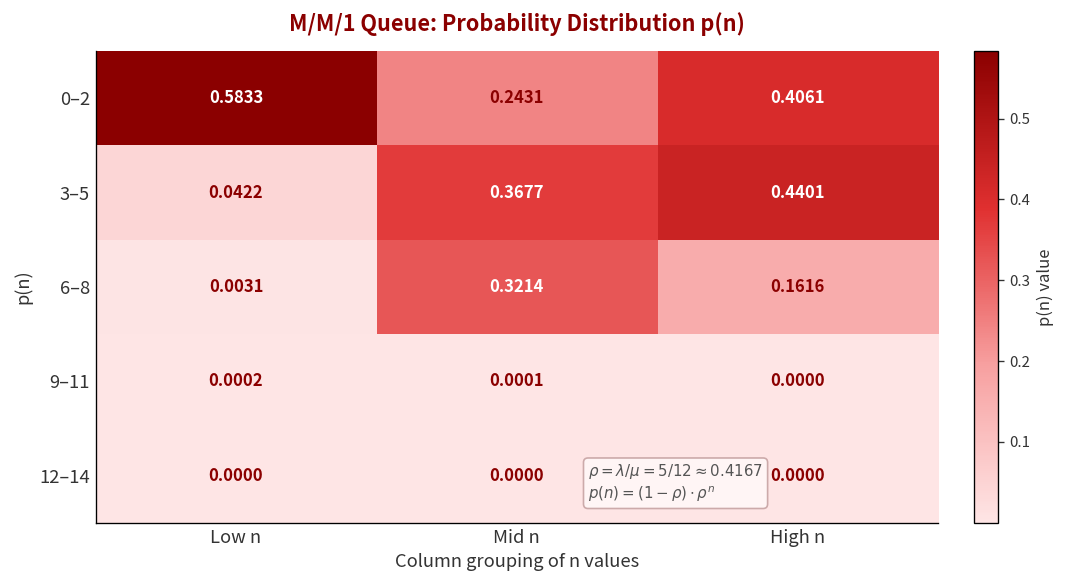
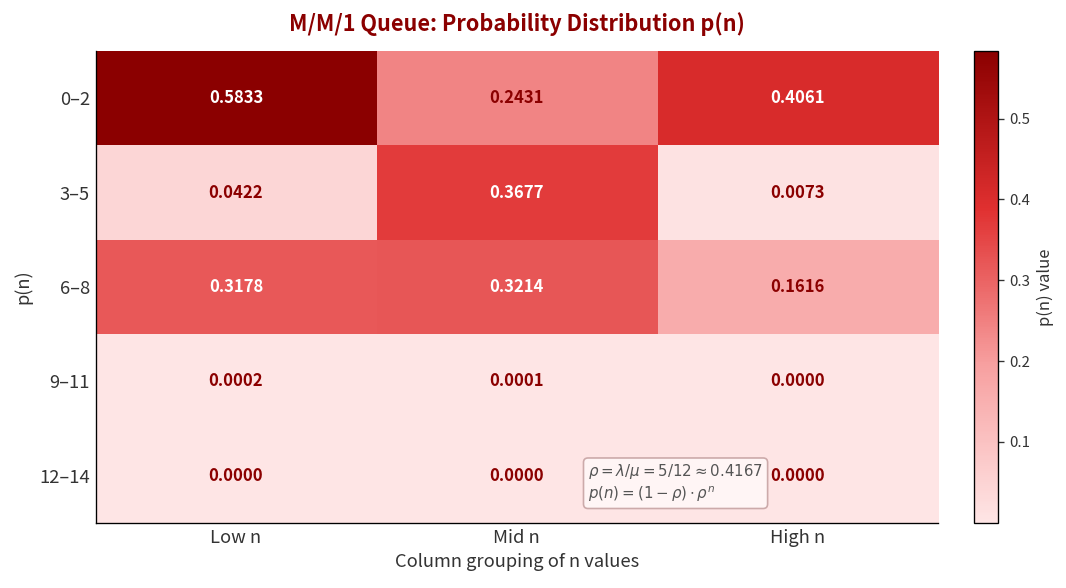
3–5, High n: 0.4401 -> 0.0073
6–8, Low n: 0.0031 -> 0.3178
